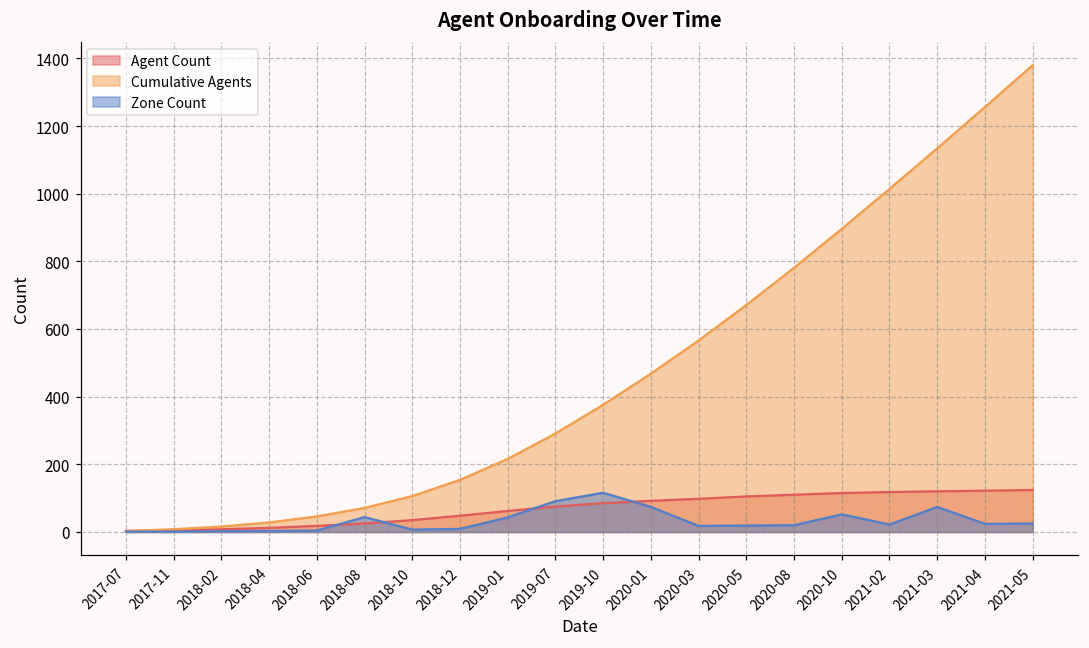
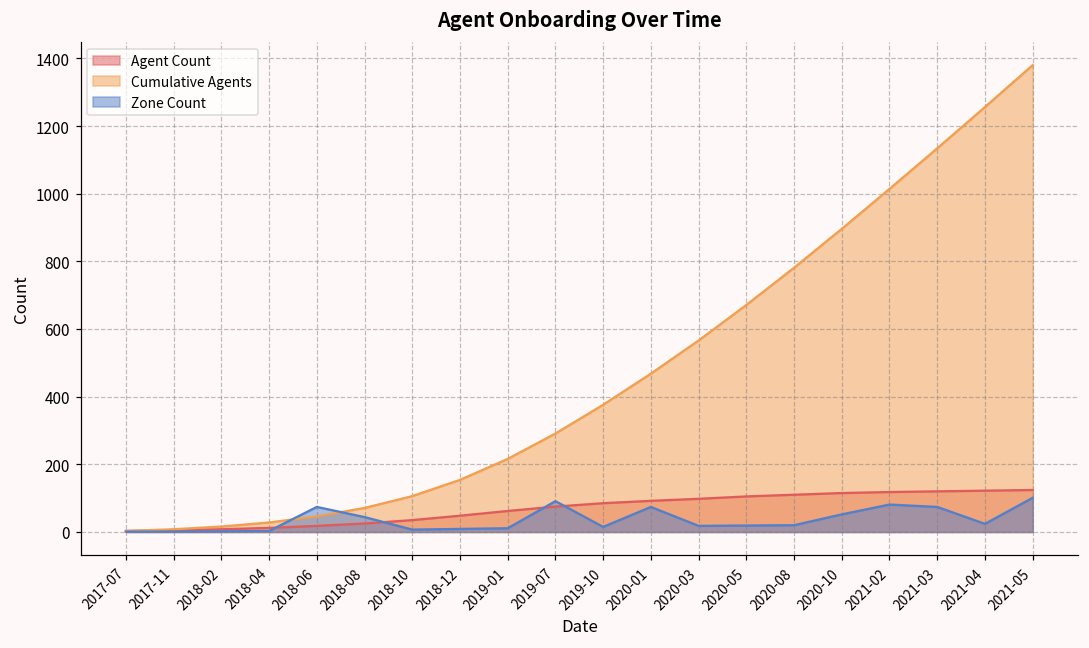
Zone Count, 2018-06: 0 -> 70
Zone Count, 2019-01: 40 -> 10
Zone Count, 2019-10: 120 -> 20
Zone Count, 2021-02: 20 -> 80
Zone Count, 2021-05: 30 -> 100
